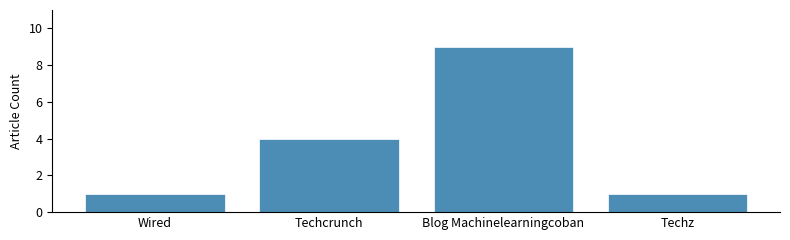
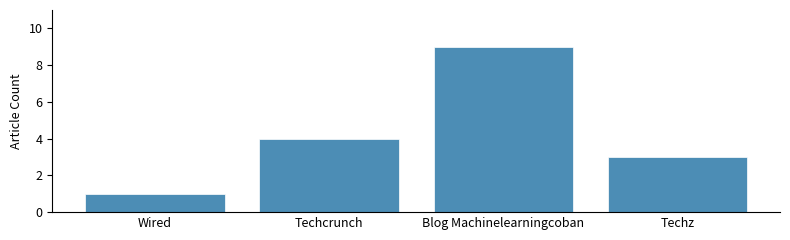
Techz: 1 -> 3
